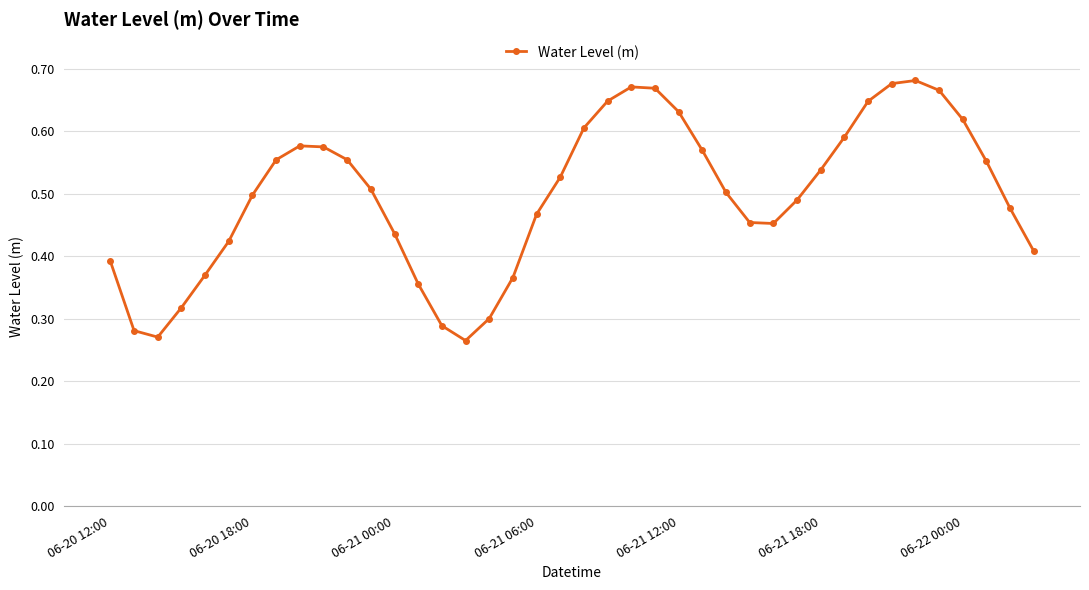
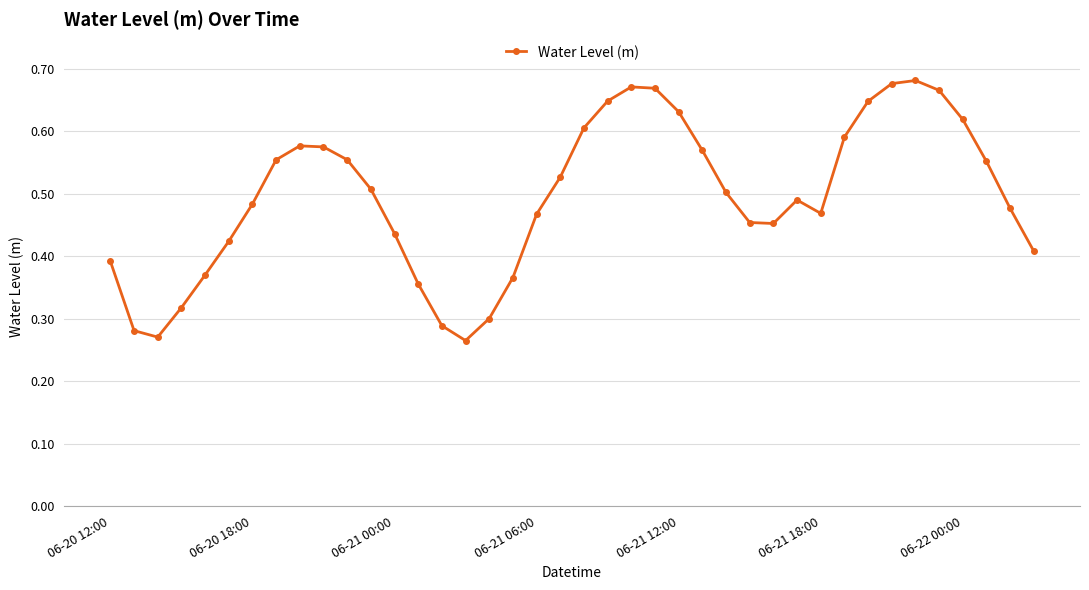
06-20 18:00: 0.50 -> 0.48
06-21 18:00: 0.54 -> 0.47
